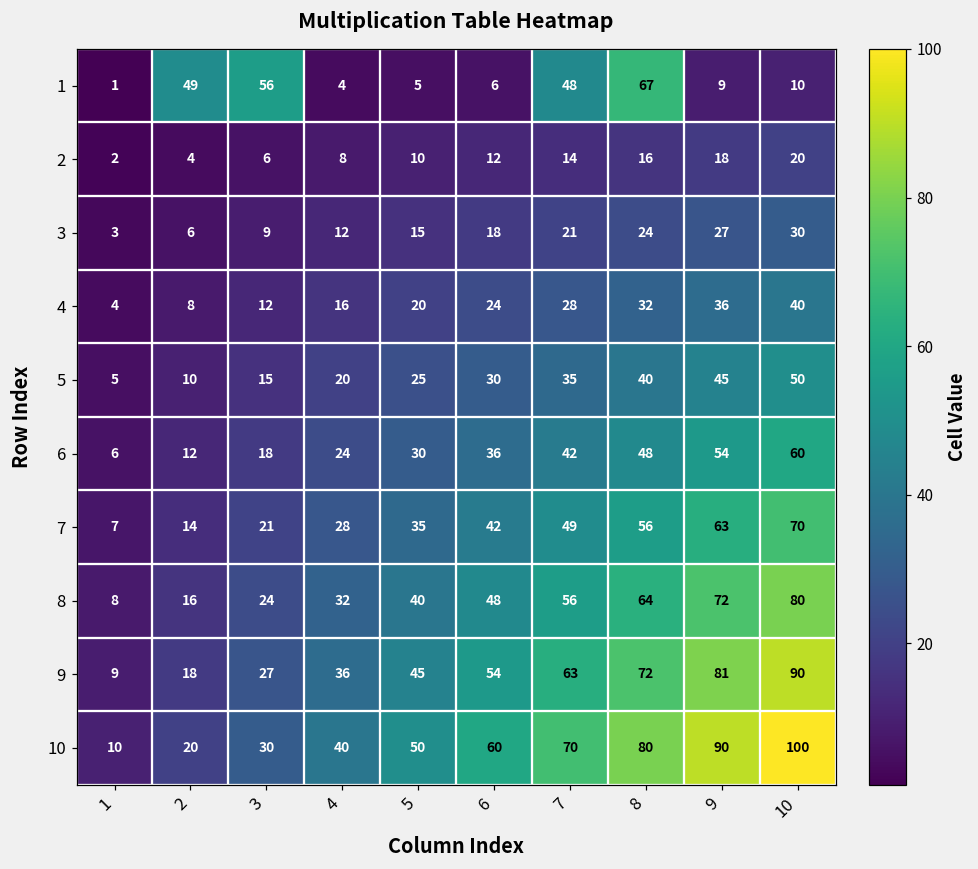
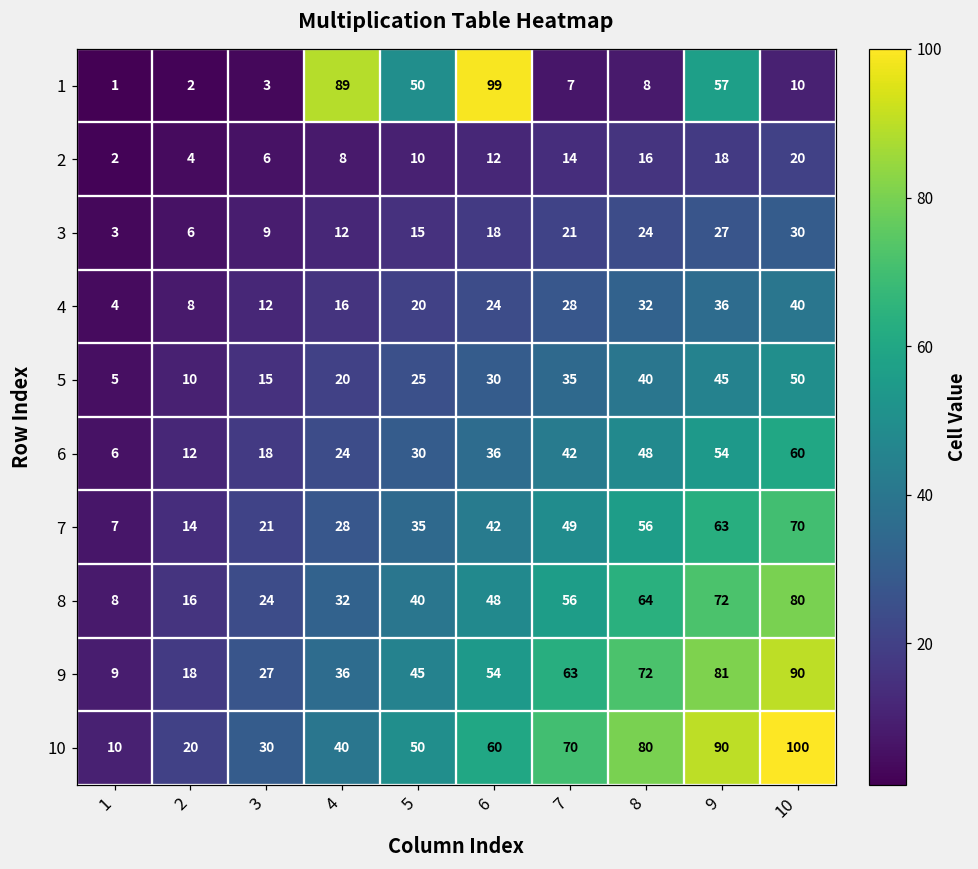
1, 2: 49 -> 2
1, 3: 56 -> 3
1, 4: 4 -> 89
1, 5: 5 -> 50
1, 6: 6 -> 99
1, 7: 48 -> 7
1, 8: 67 -> 8
1, 9: 9 -> 57
